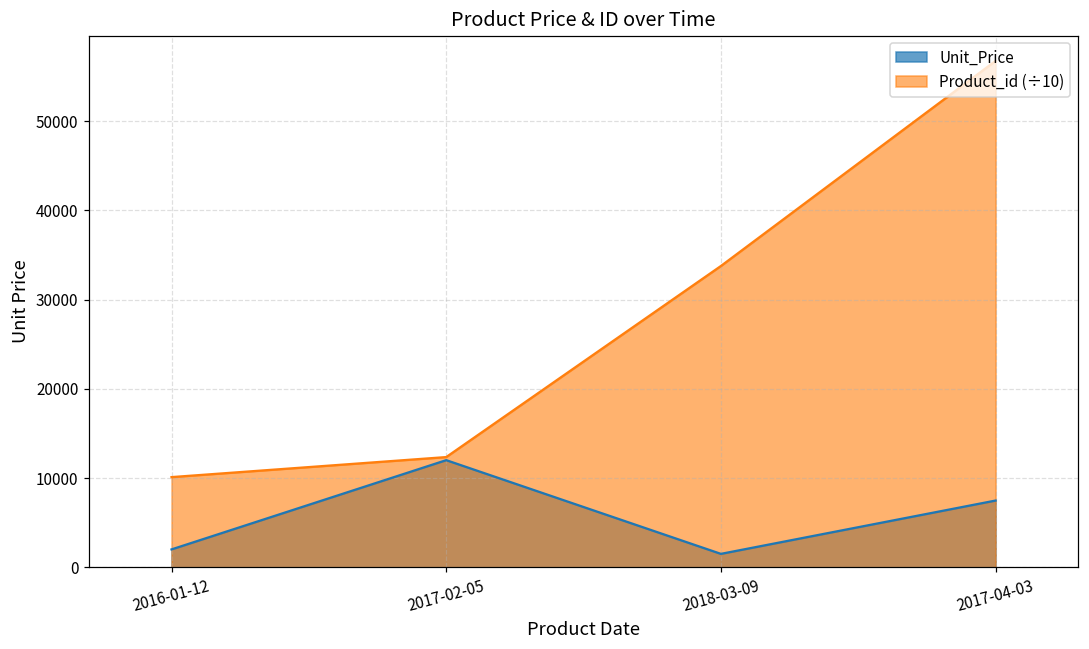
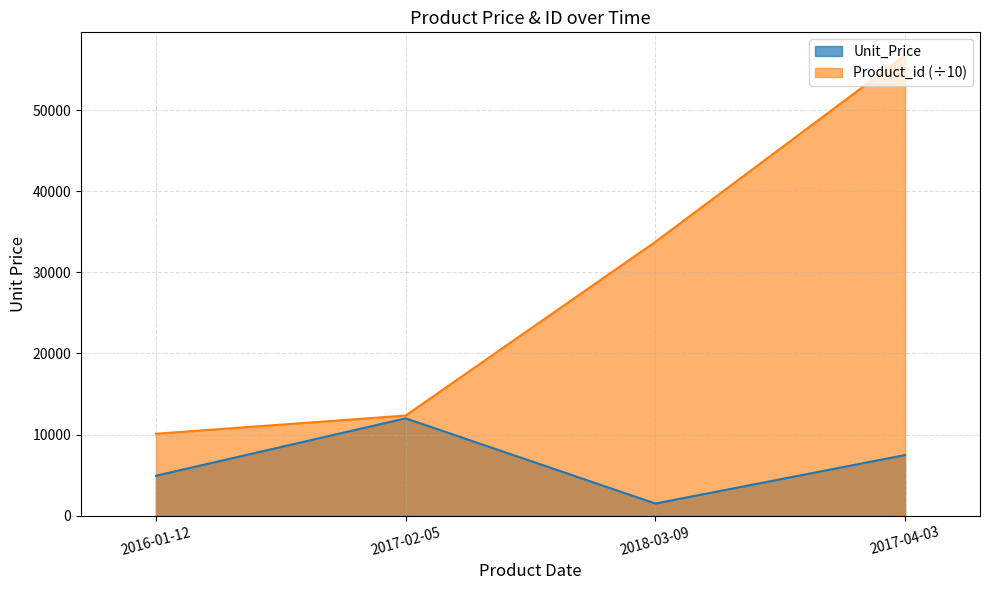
Unit_Price, 2016-01-12: 2000 -> 5000
